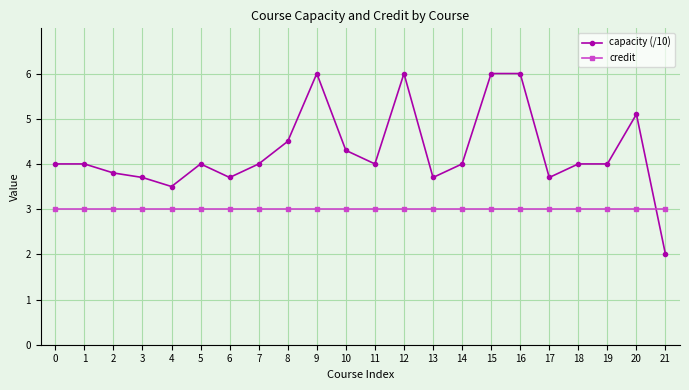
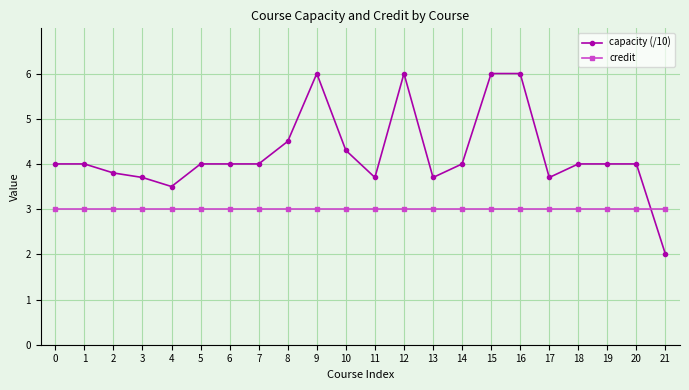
capacity (/10), 6: 3.7 -> 4.0
capacity (/10), 11: 4.0 -> 3.7
capacity (/10), 20: 5.1 -> 4.0
